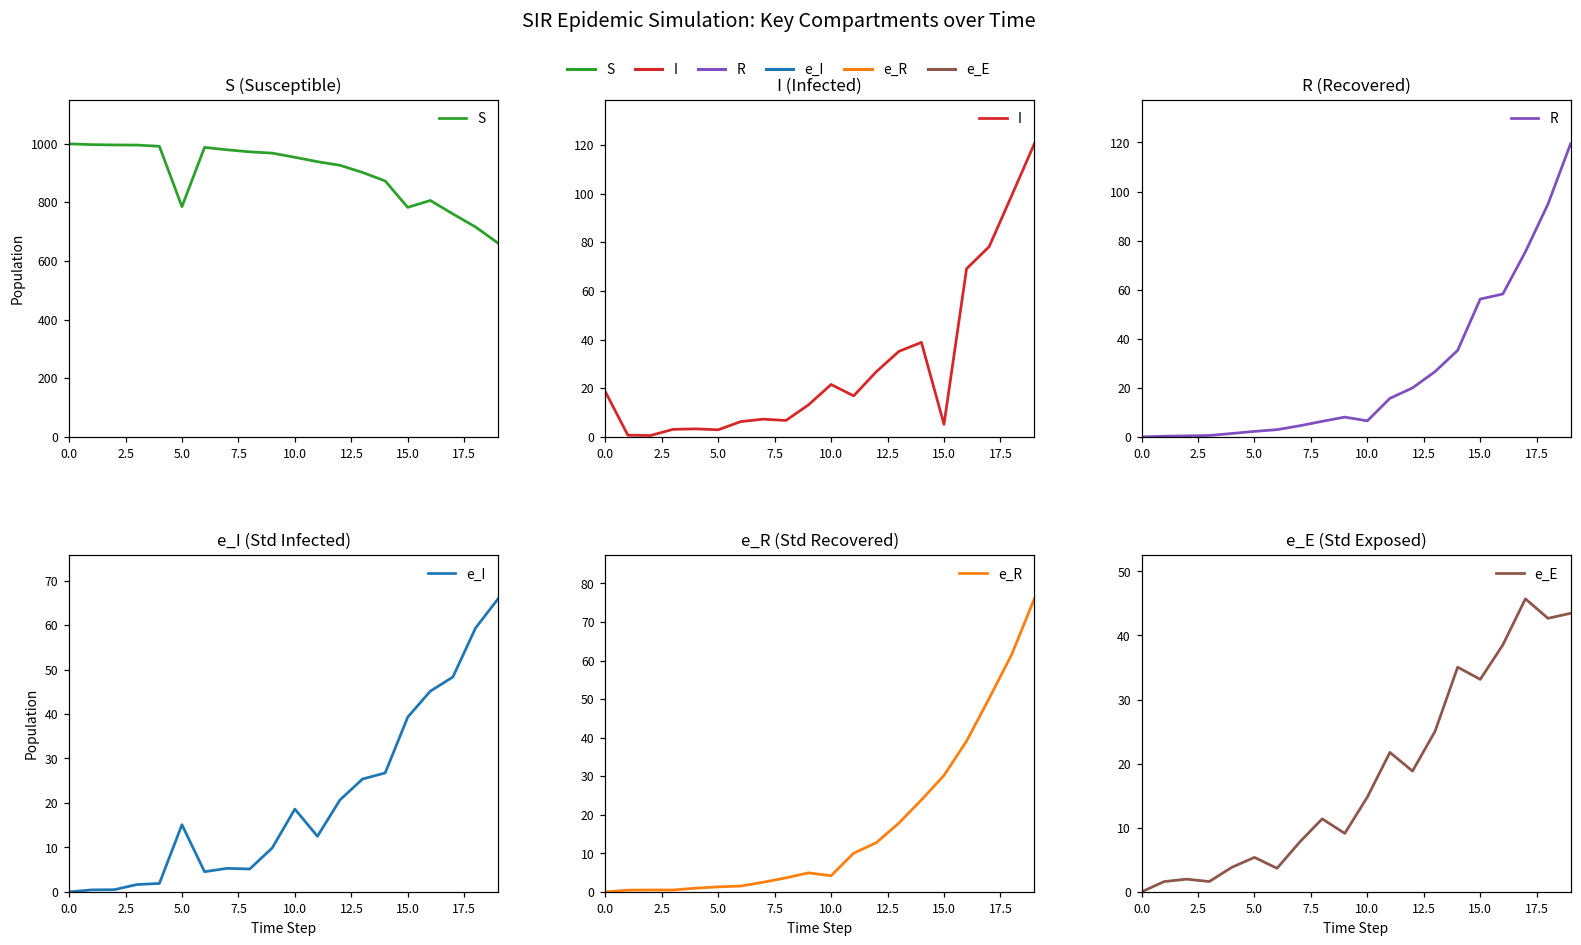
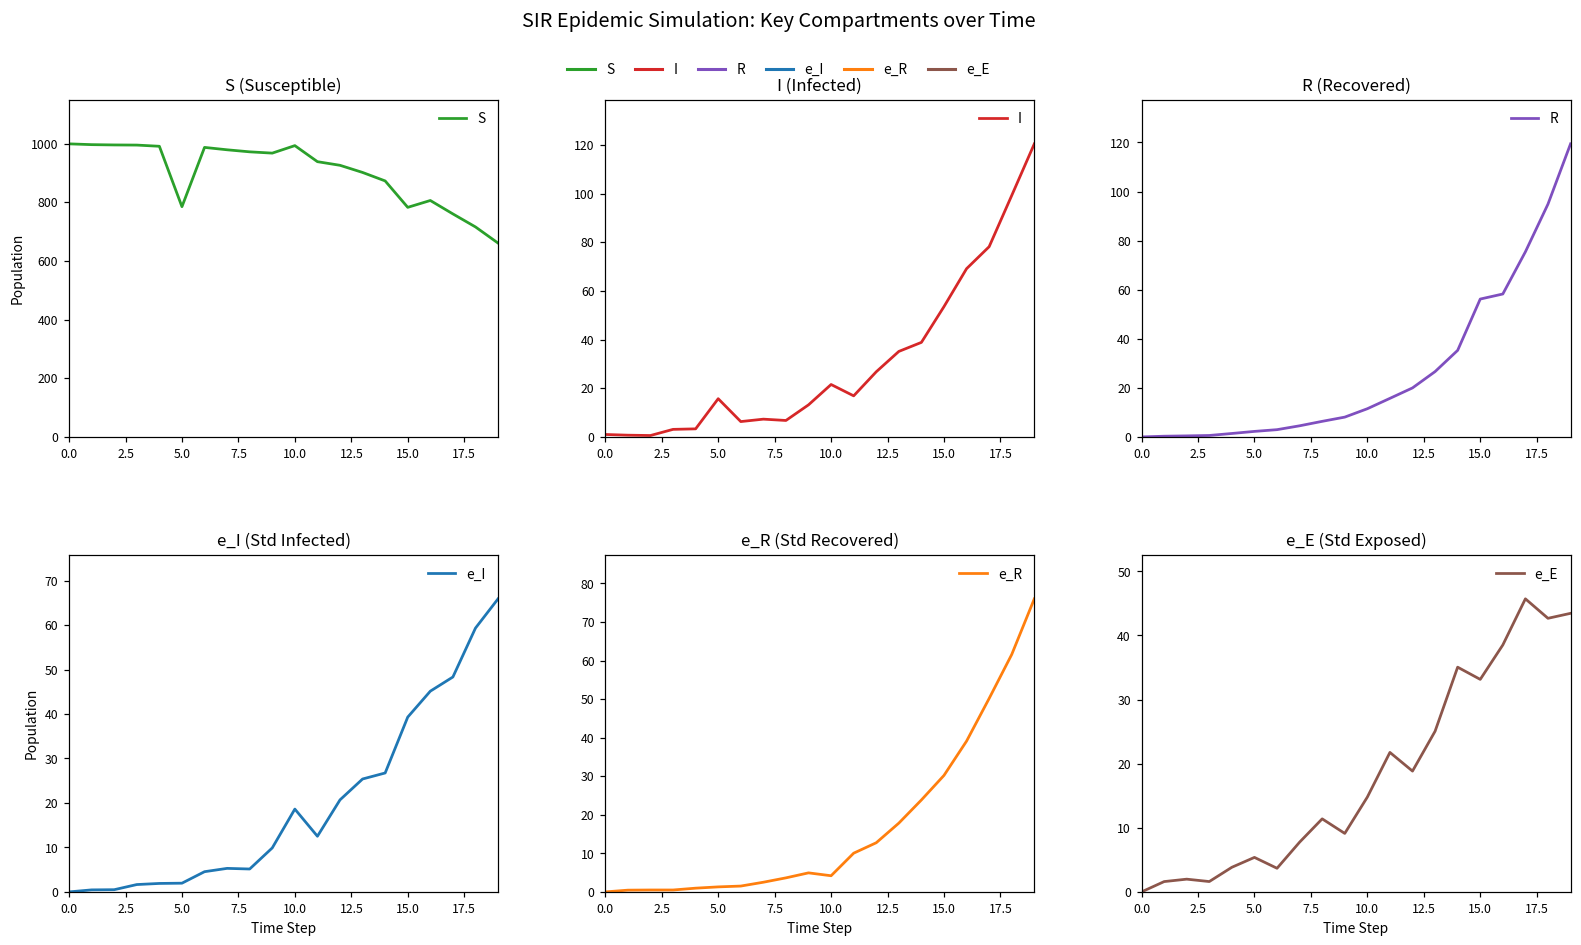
S (Susceptible), 10.0: 950 -> 990
I (Infected), 0.0: 19 -> 1
I (Infected), 5.0: 3 -> 16
I (Infected), 15.0: 5 -> 54
R (Recovered), 10.0: 7 -> 11
e_I (Std Infected), 5.0: 15 -> 2
